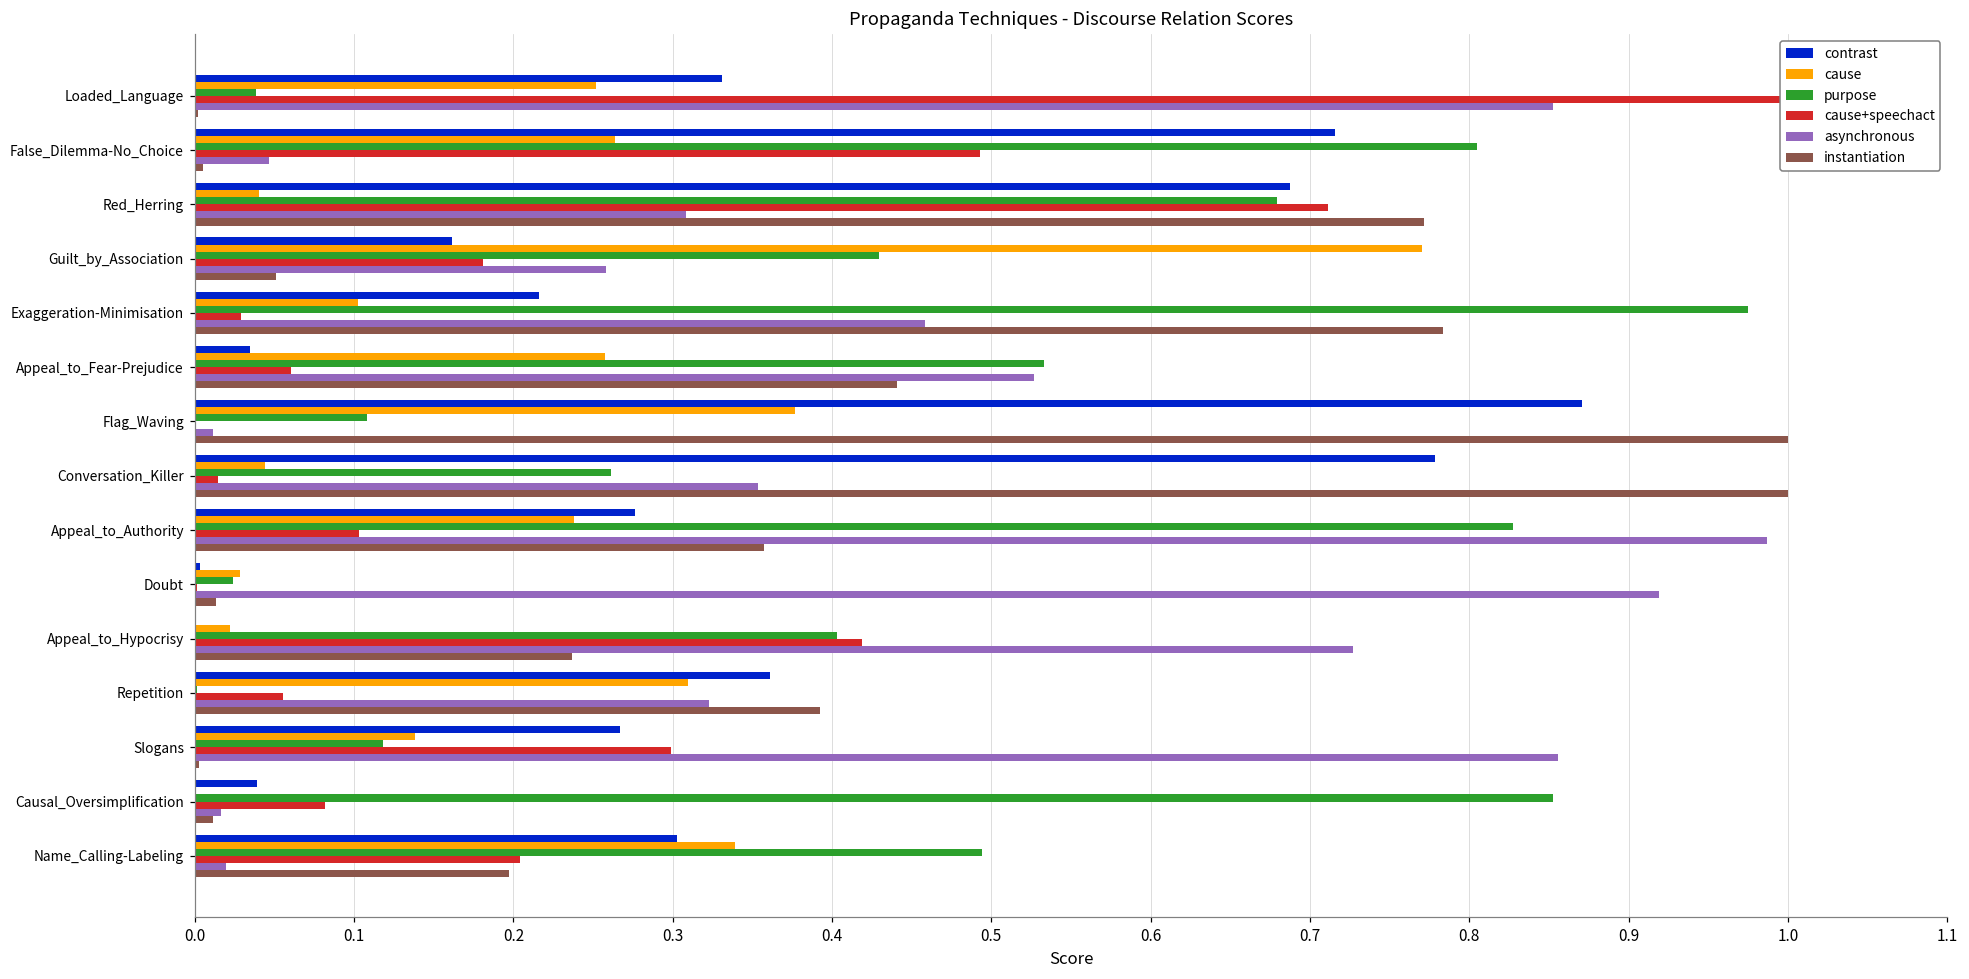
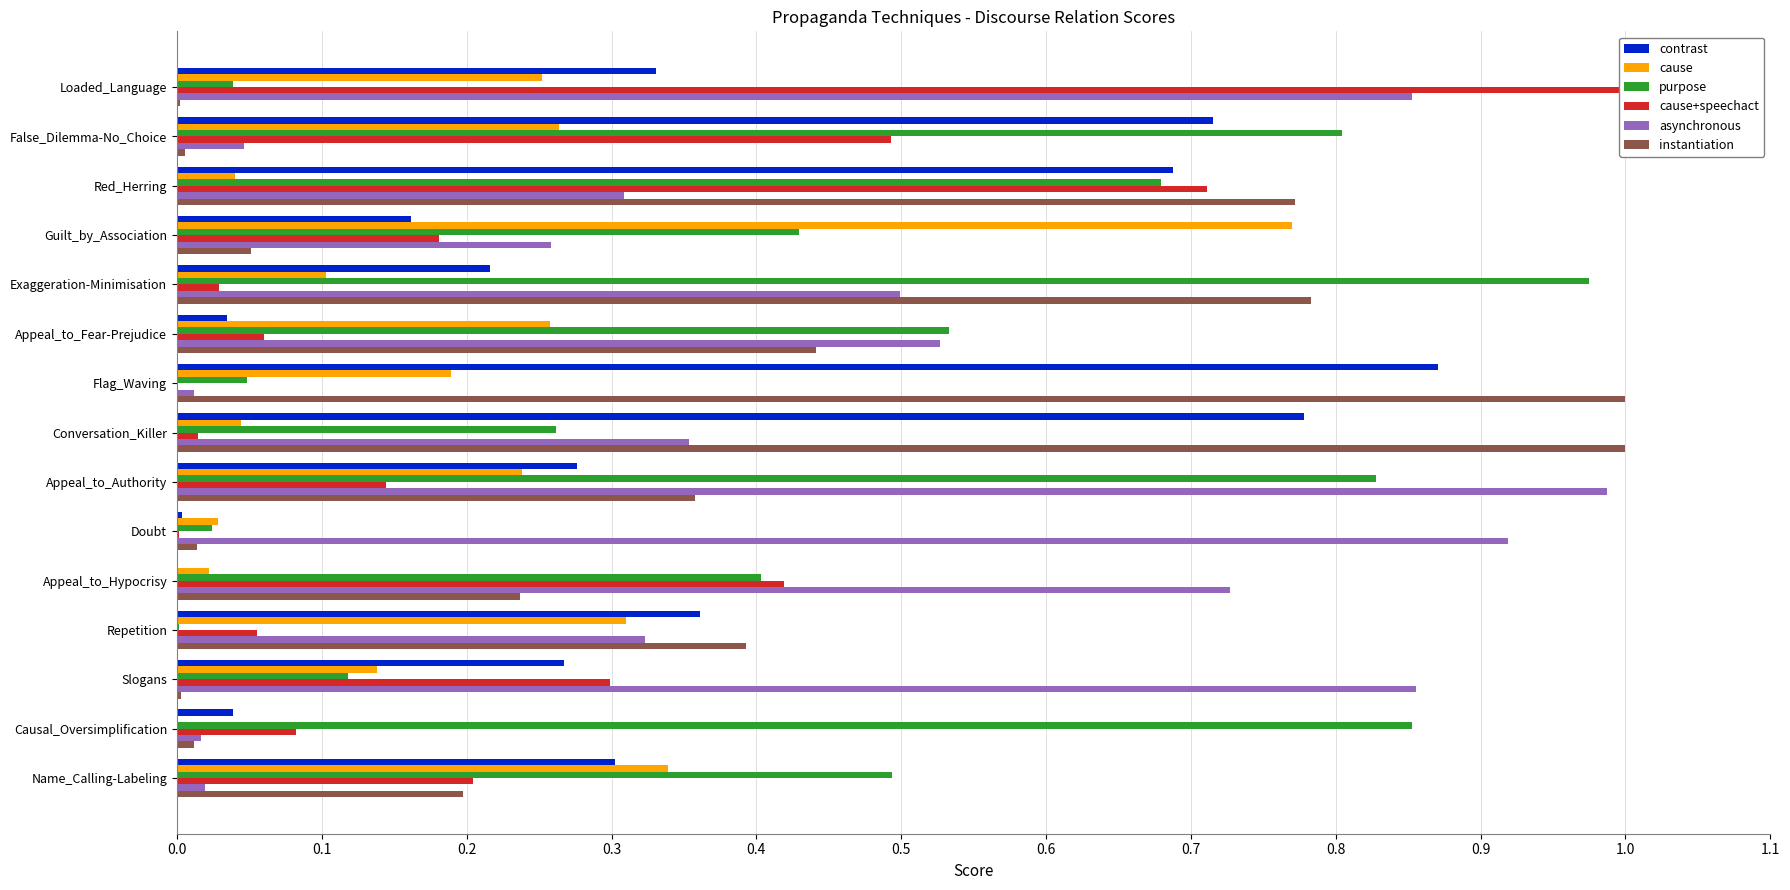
asynchronous, Exaggeration-Minimisation: 0.458 -> 0.499
cause, Flag_Waving: 0.377 -> 0.189
purpose, Flag_Waving: 0.108 -> 0.048
cause+speechact, Appeal_to_Authority: 0.103 -> 0.144
